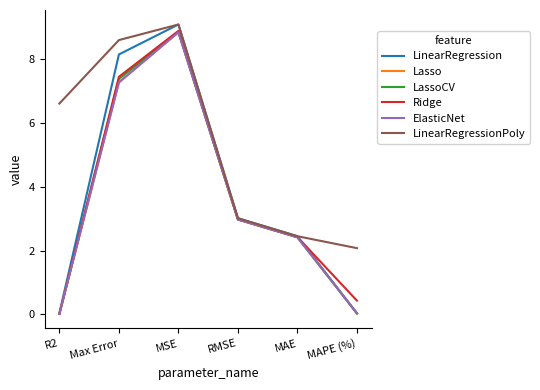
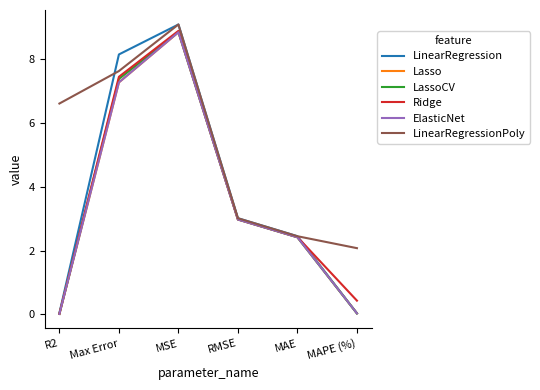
LinearRegressionPoly, Max Error: 8.6 -> 7.6
